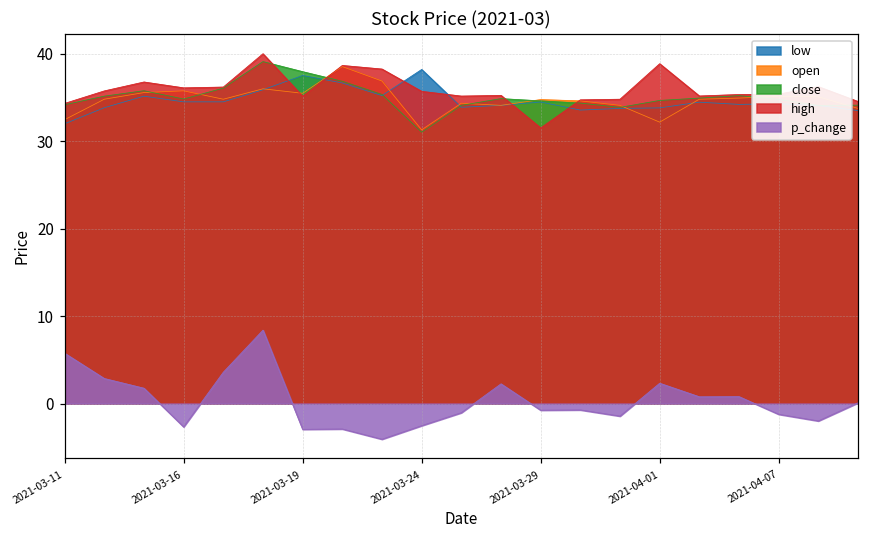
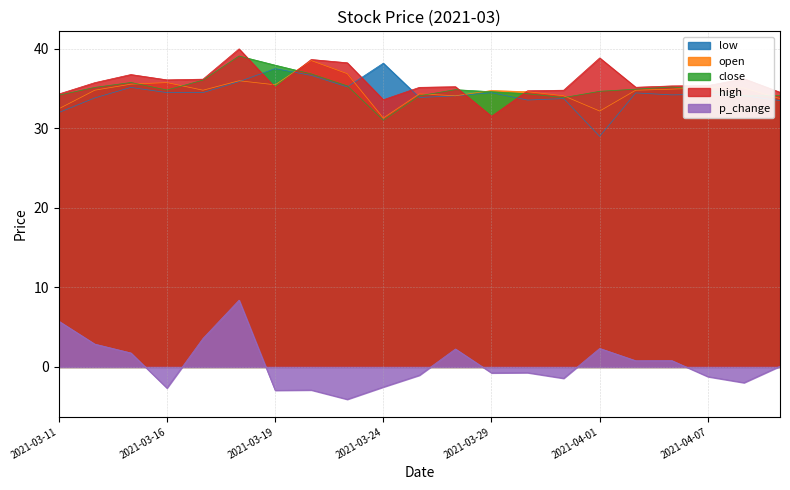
high, 2021-03-24: 36 -> 34
low, 2021-04-01: 34 -> 29
